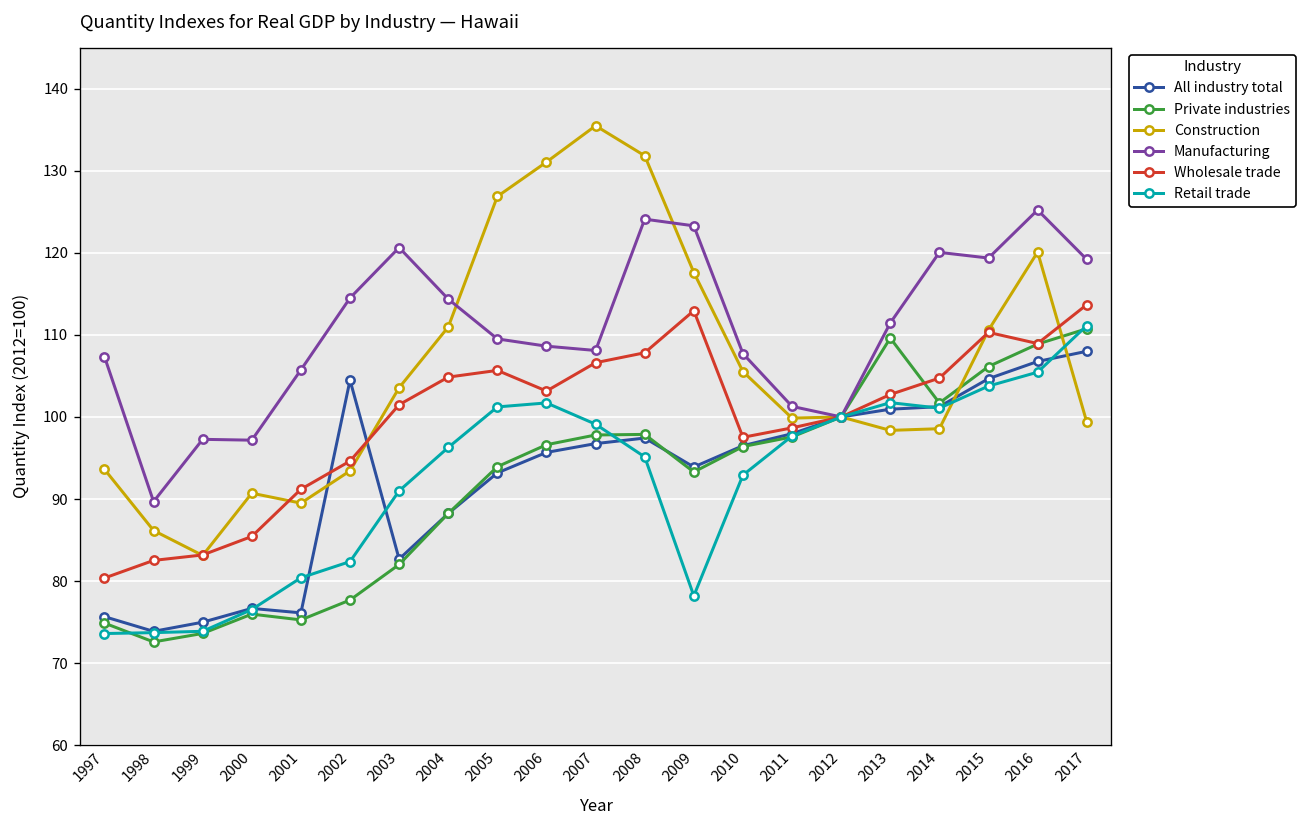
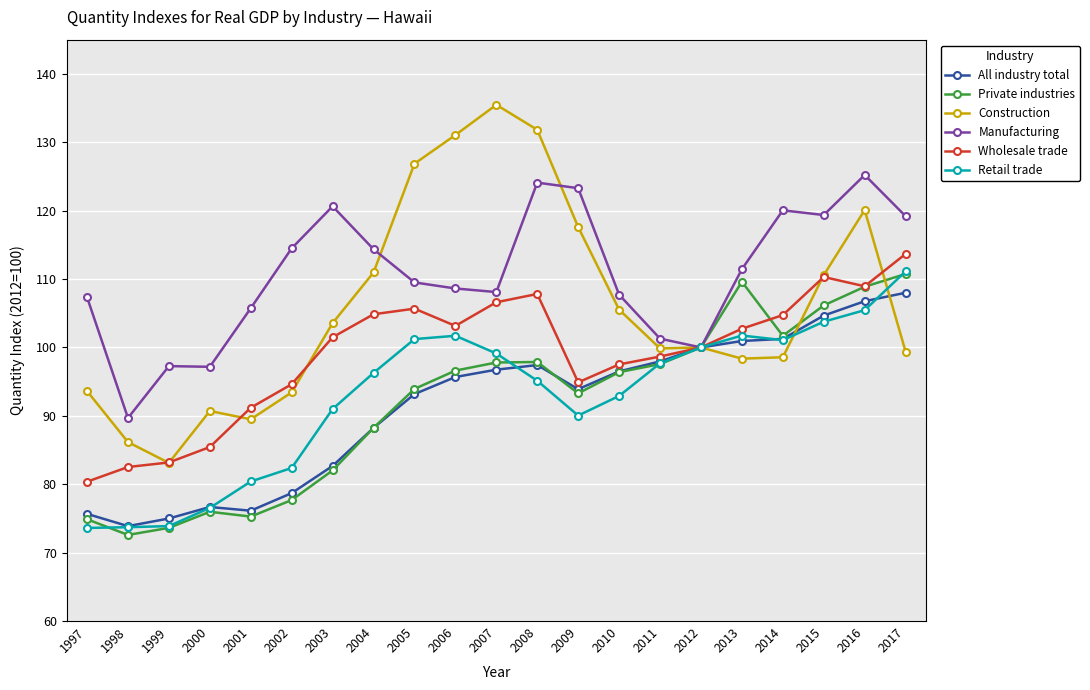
All industry total, 2002: 104 -> 79
Wholesale trade, 2009: 113 -> 95
Retail trade, 2009: 78 -> 90
